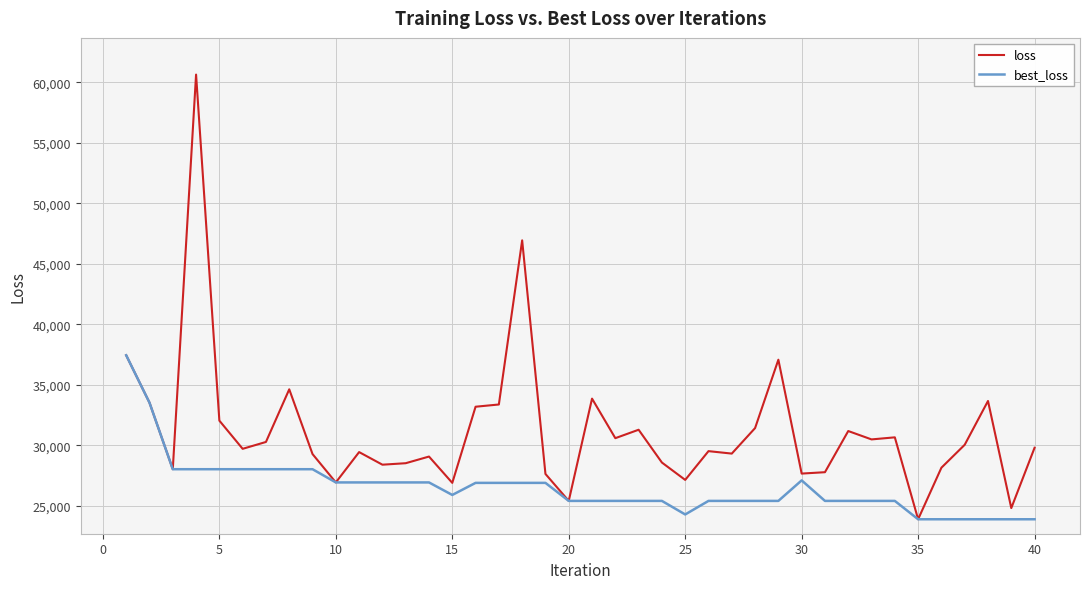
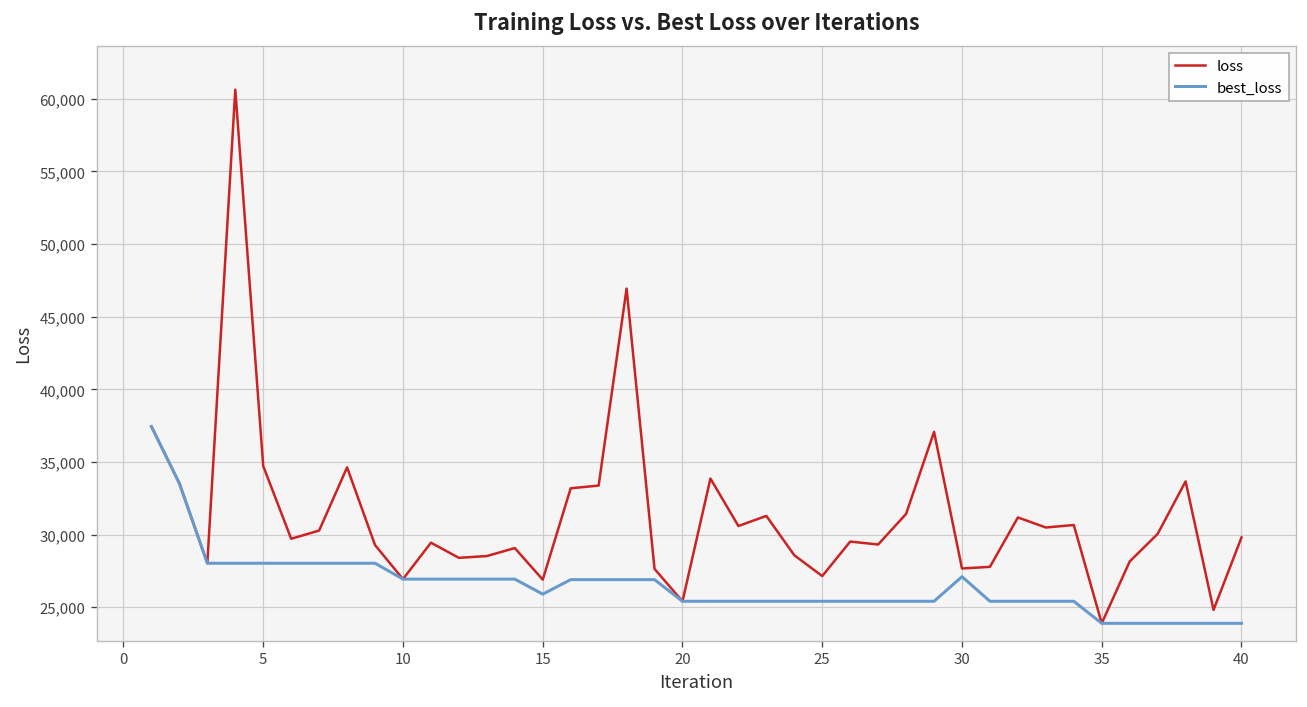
loss, 5: 32,000 -> 34,700
best_loss, 25: 24,300 -> 25,400
